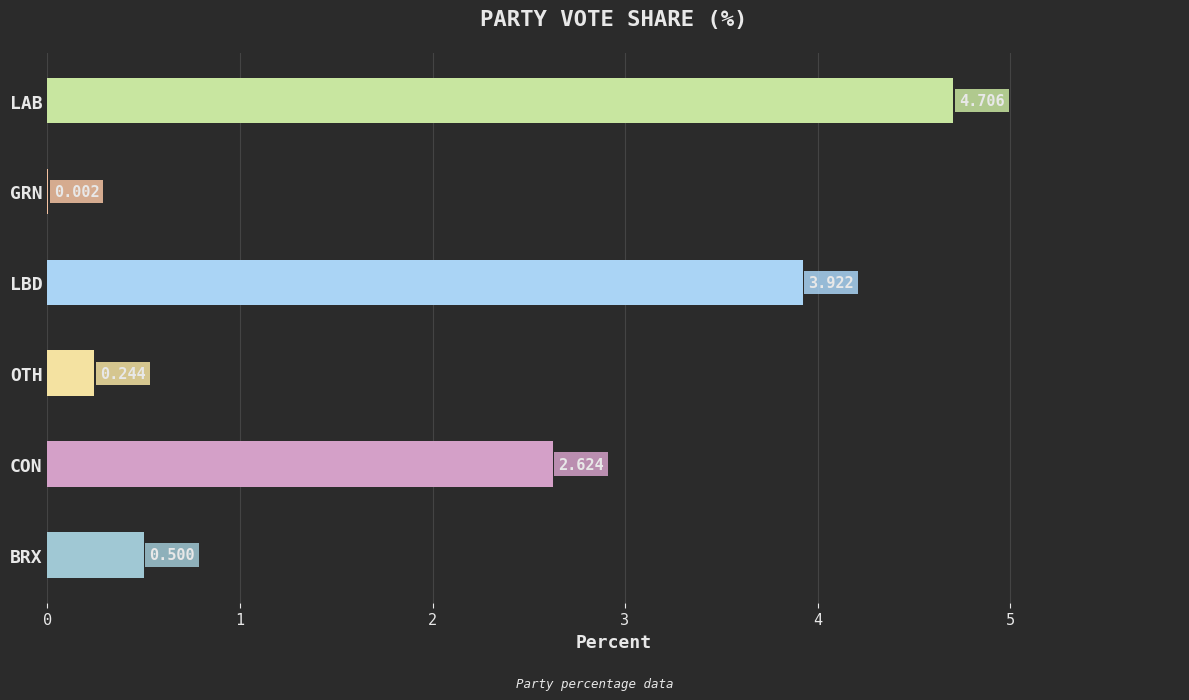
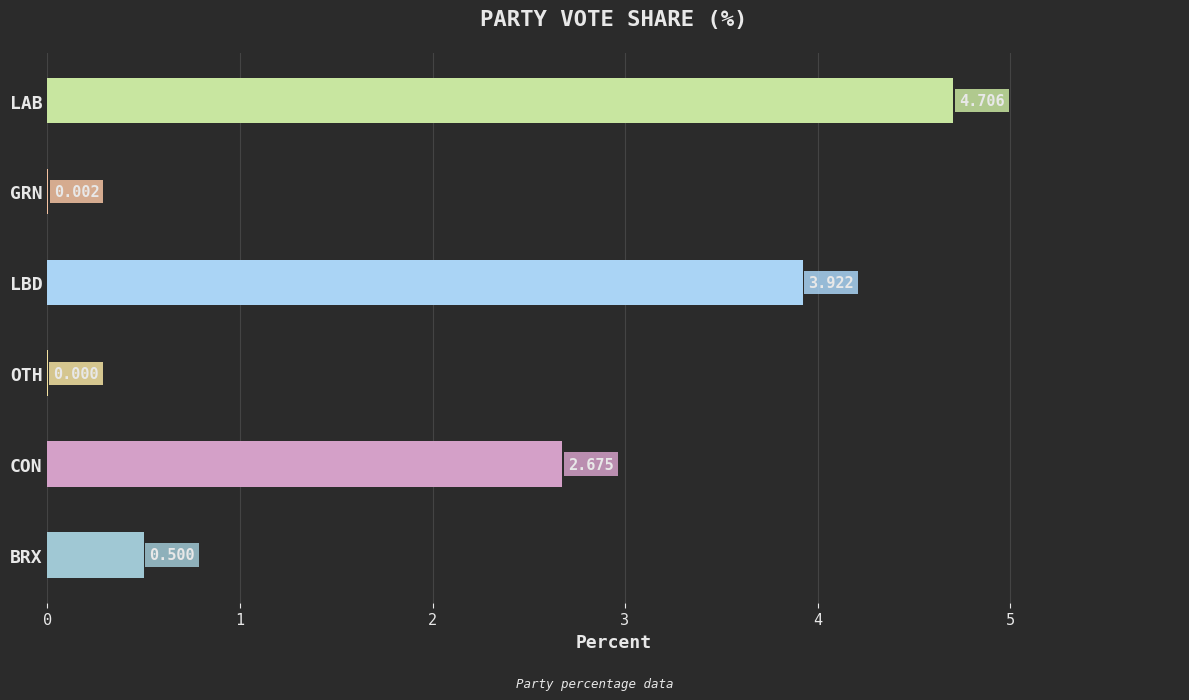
OTH: 0.244 -> 0.000
CON: 2.624 -> 2.675
